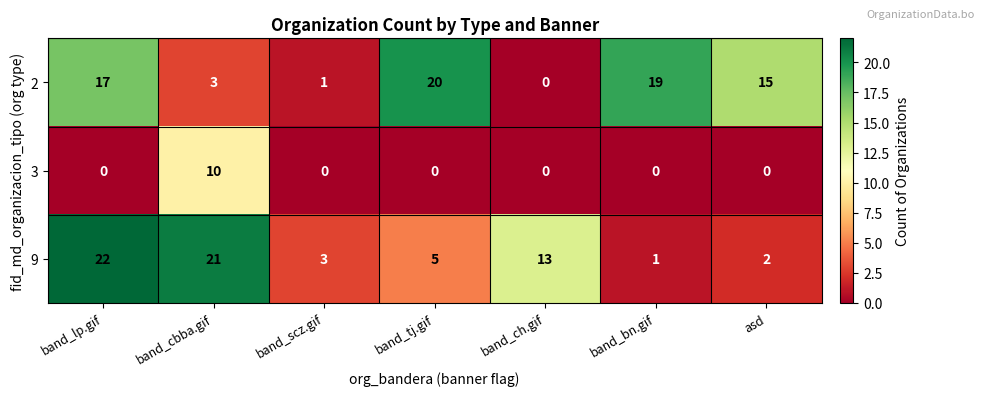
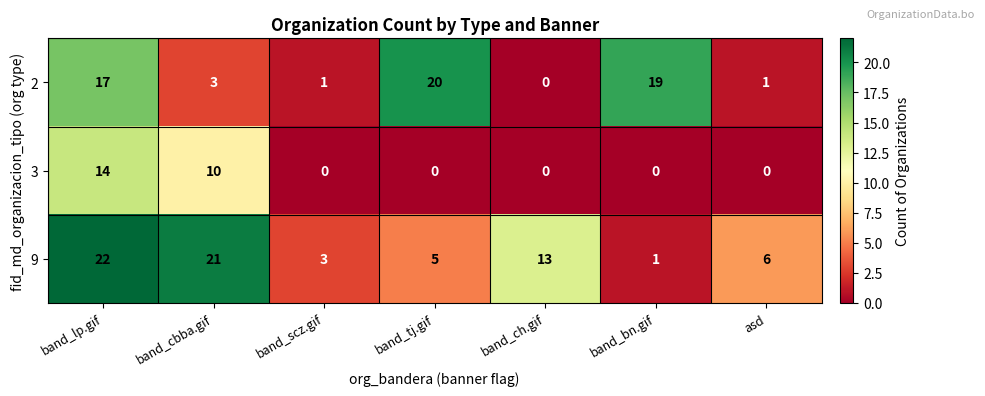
2, asd: 15 -> 1
3, band_lp.gif: 0 -> 14
9, asd: 2 -> 6
